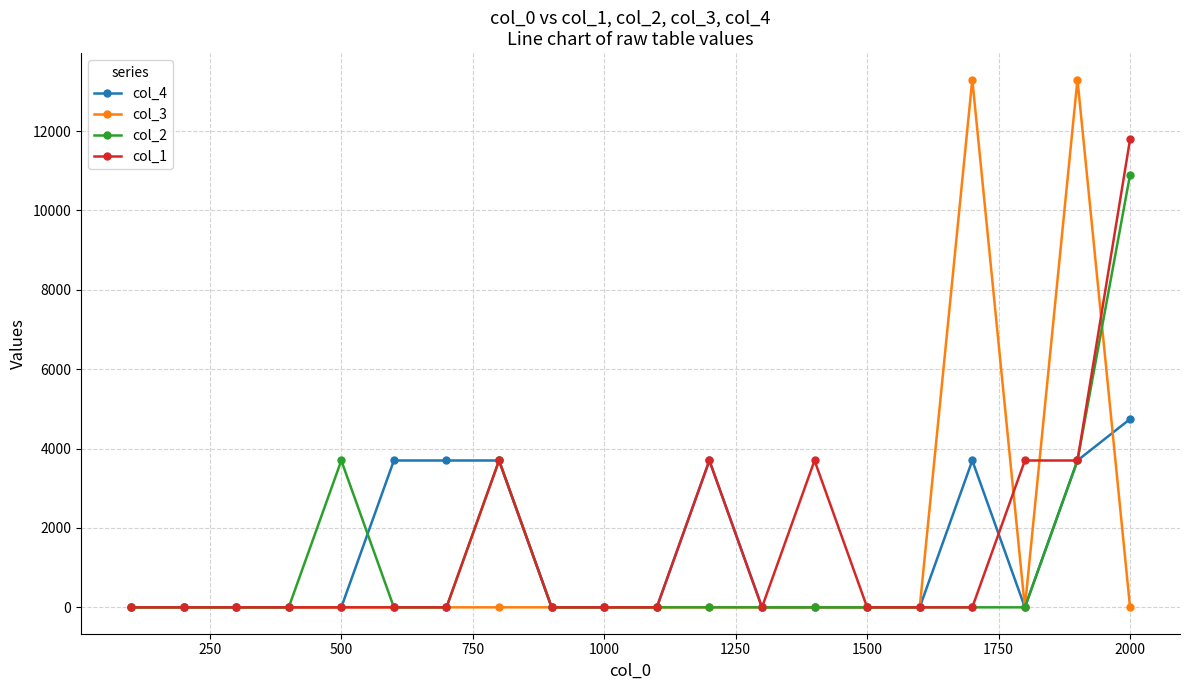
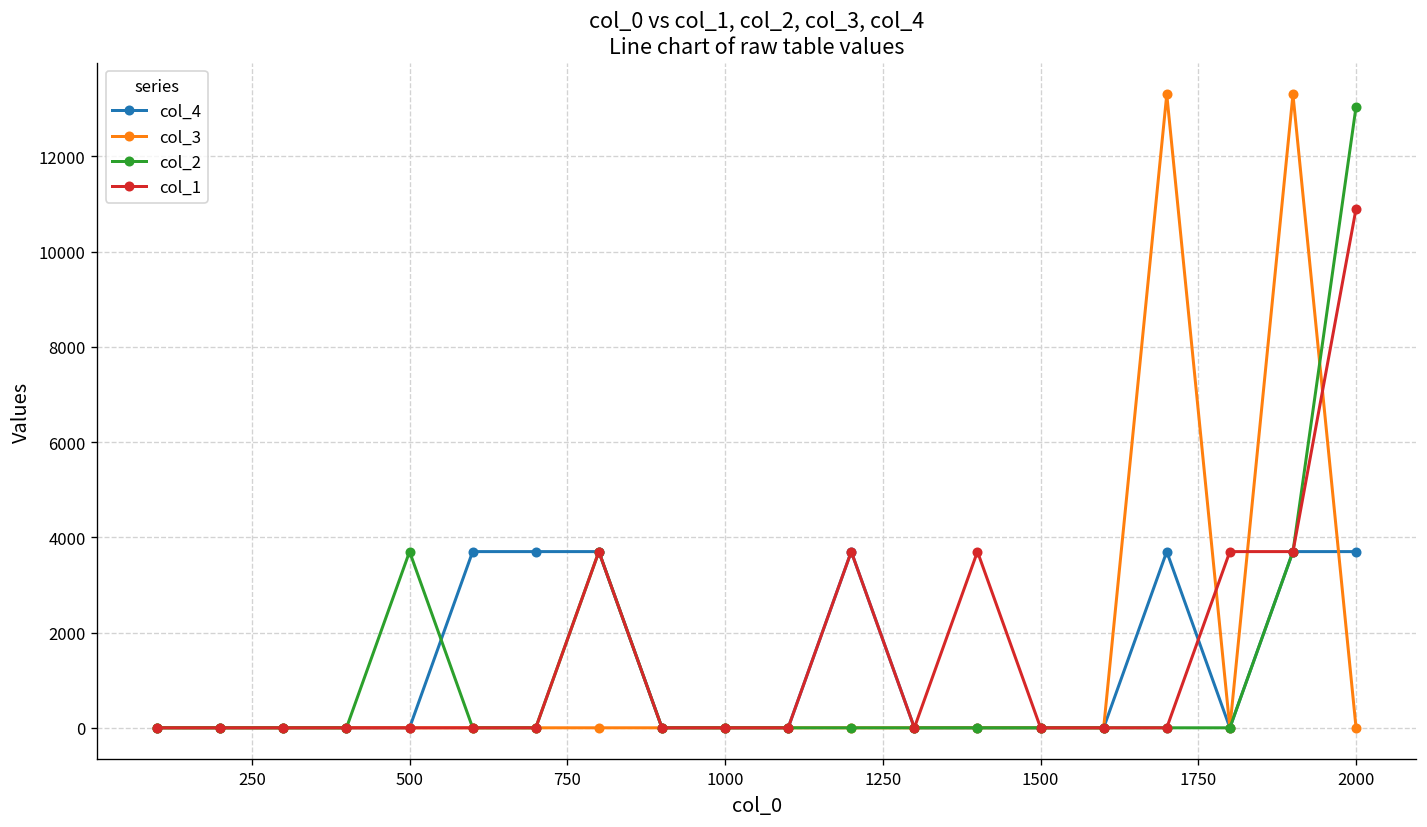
col_4, 2000: 4700 -> 3700
col_2, 2000: 10900 -> 13000
col_1, 2000: 11800 -> 10900
